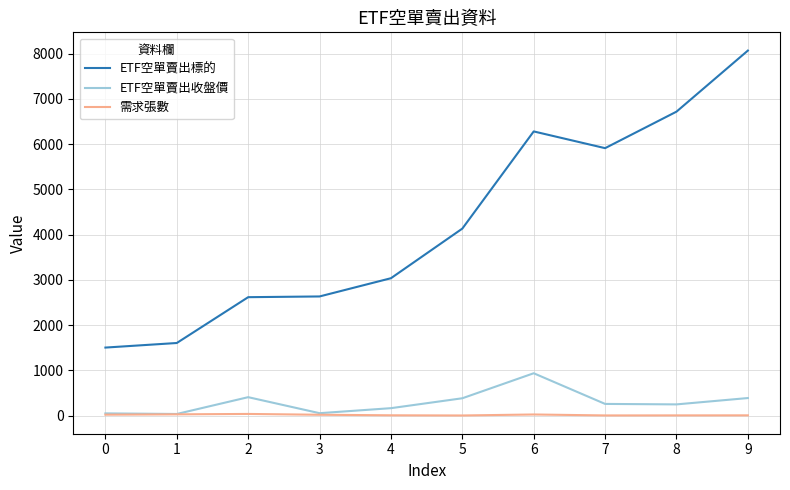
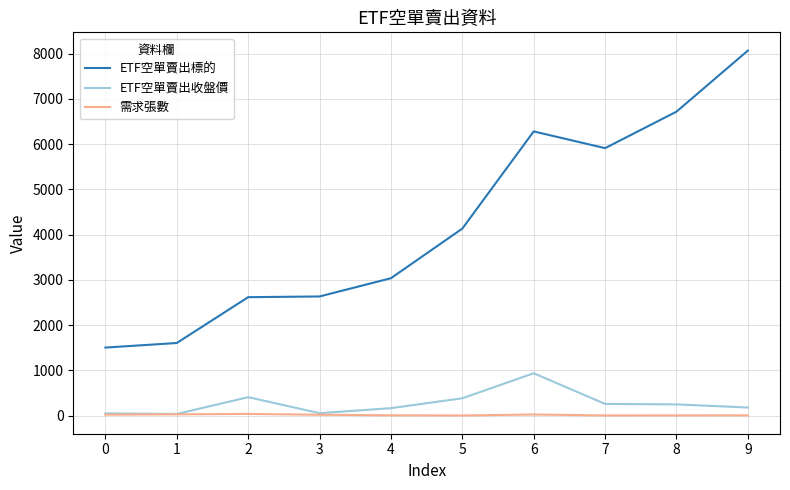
ETF空單賣出收盤價, 9: 400 -> 200
